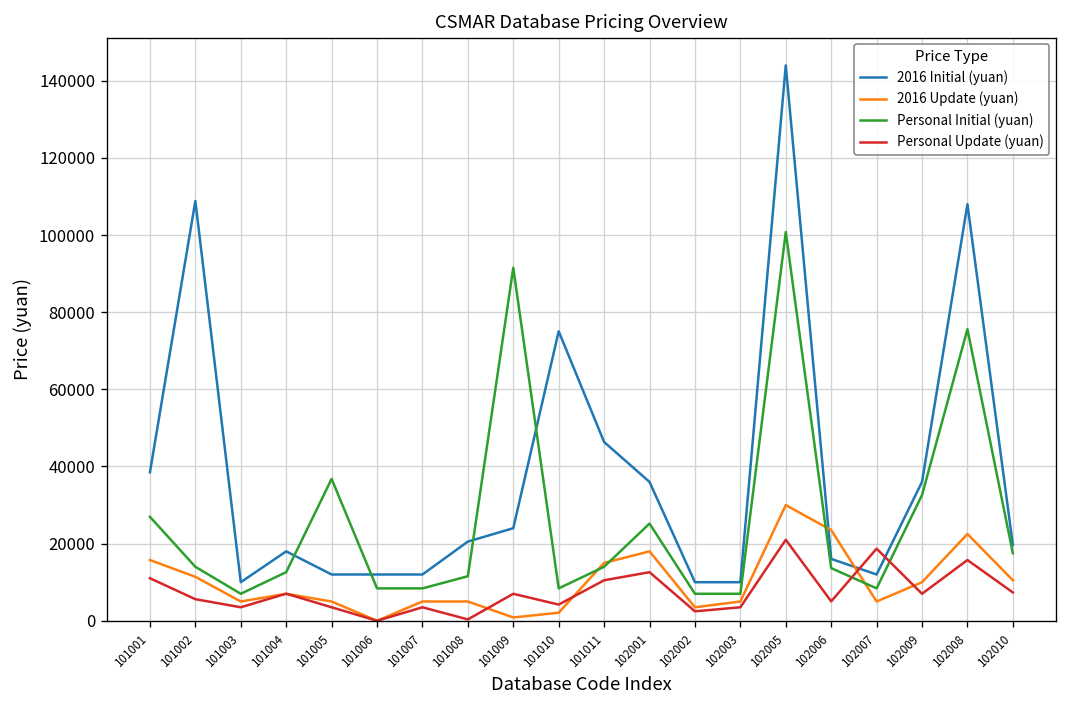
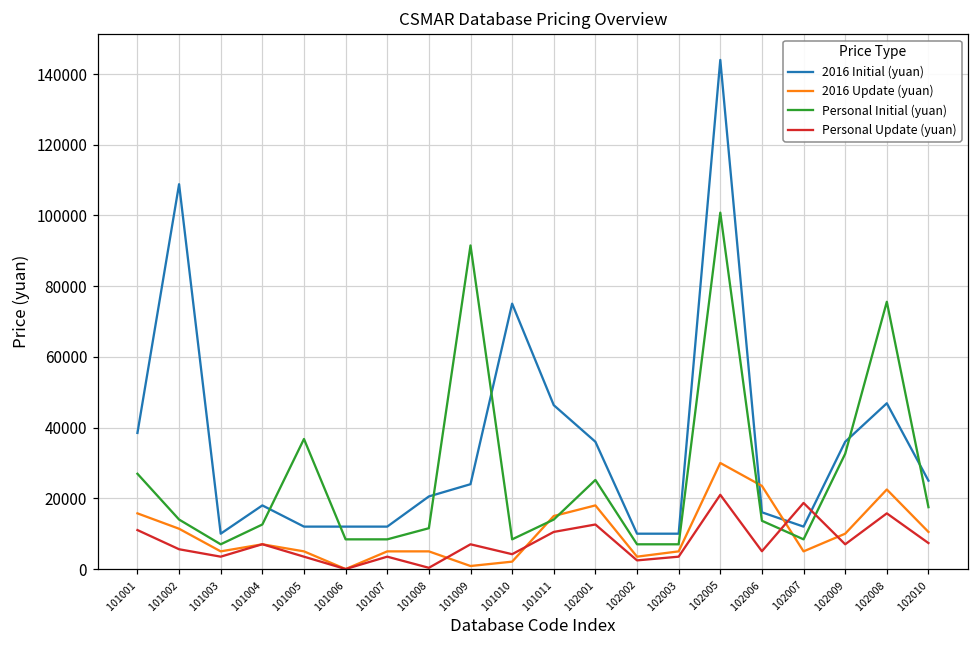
2016 Initial (yuan), 102008: 108000 -> 47000
2016 Initial (yuan), 102010: 20000 -> 25000
